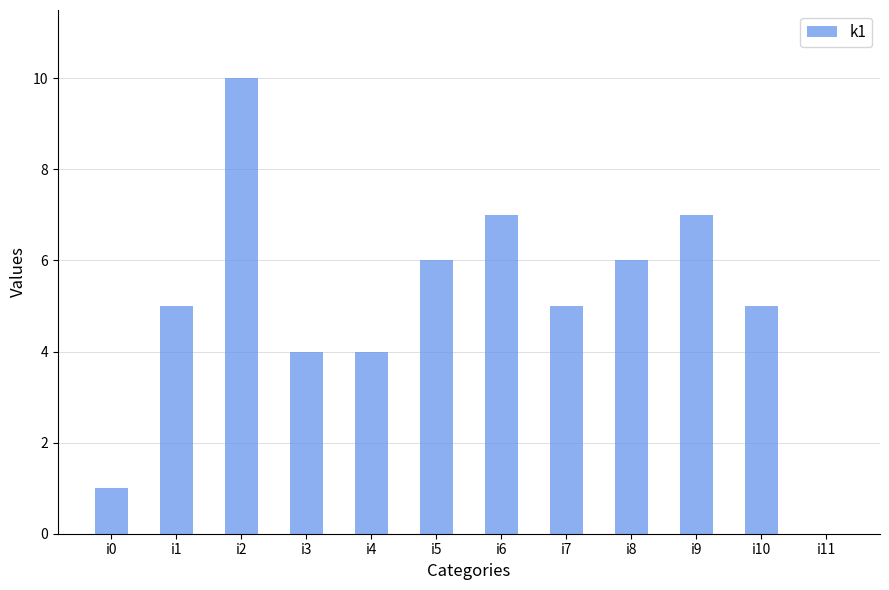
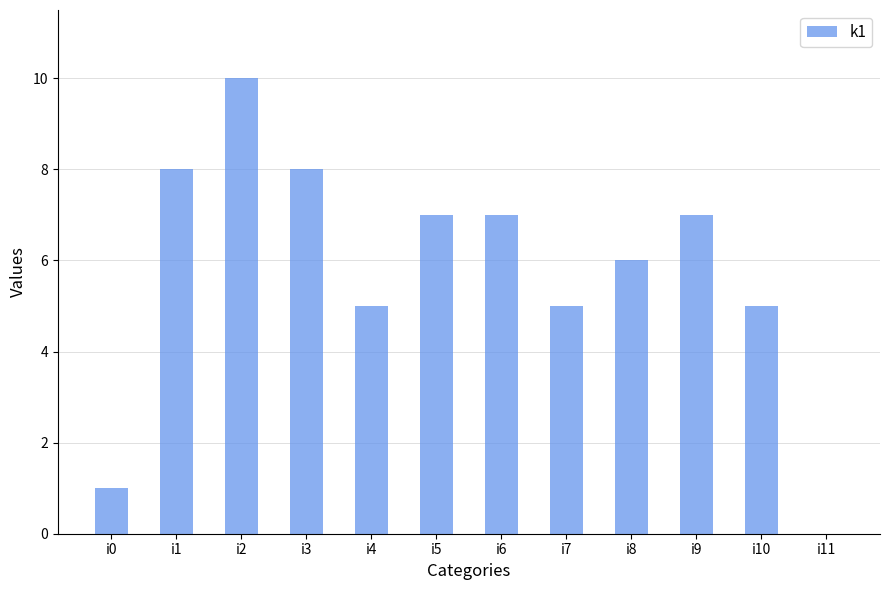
i1: 5 -> 8
i3: 4 -> 8
i4: 4 -> 5
i5: 6 -> 7
